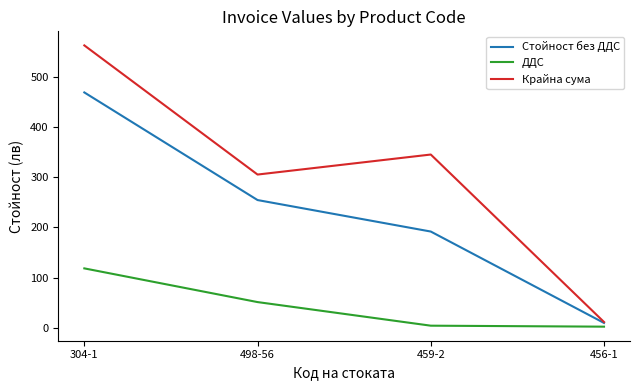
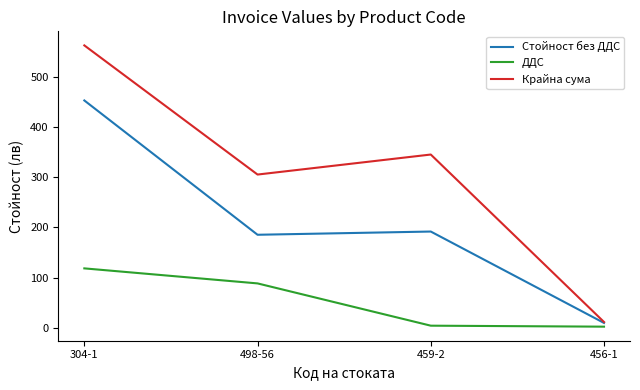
Стойност без ДДС, 304-1: 470 -> 450
Стойност без ДДС, 498-56: 250 -> 190
ДДС, 498-56: 50 -> 90
